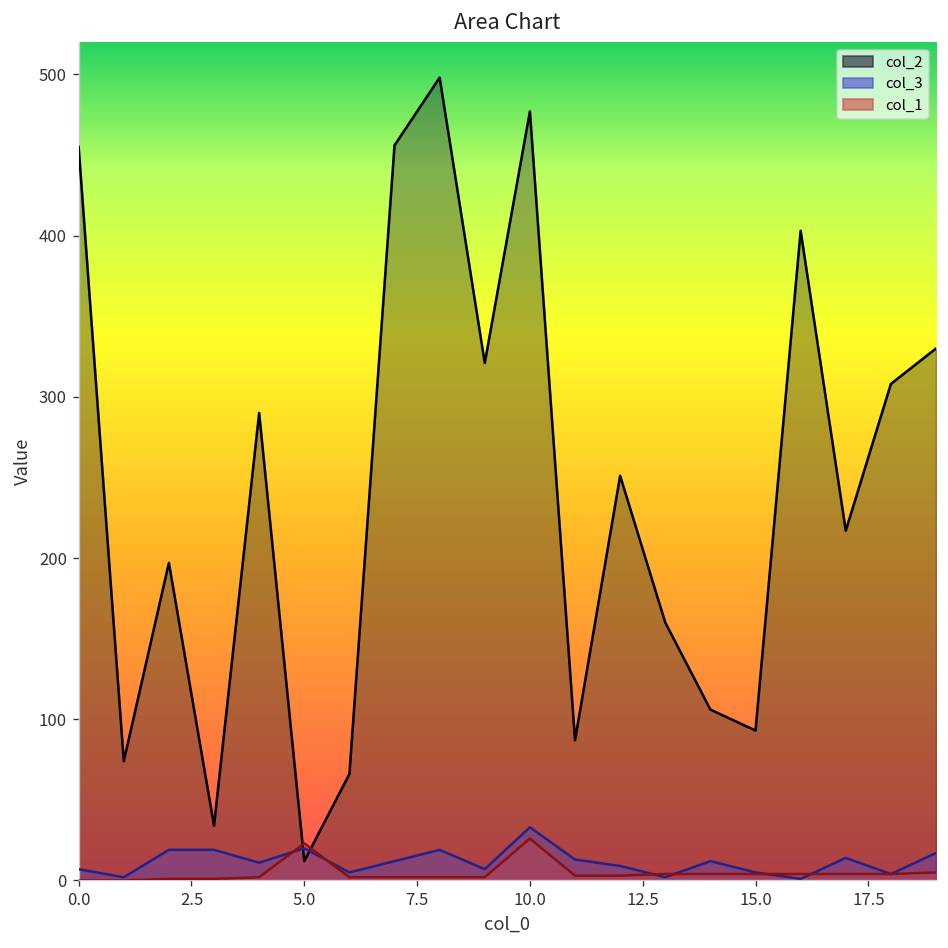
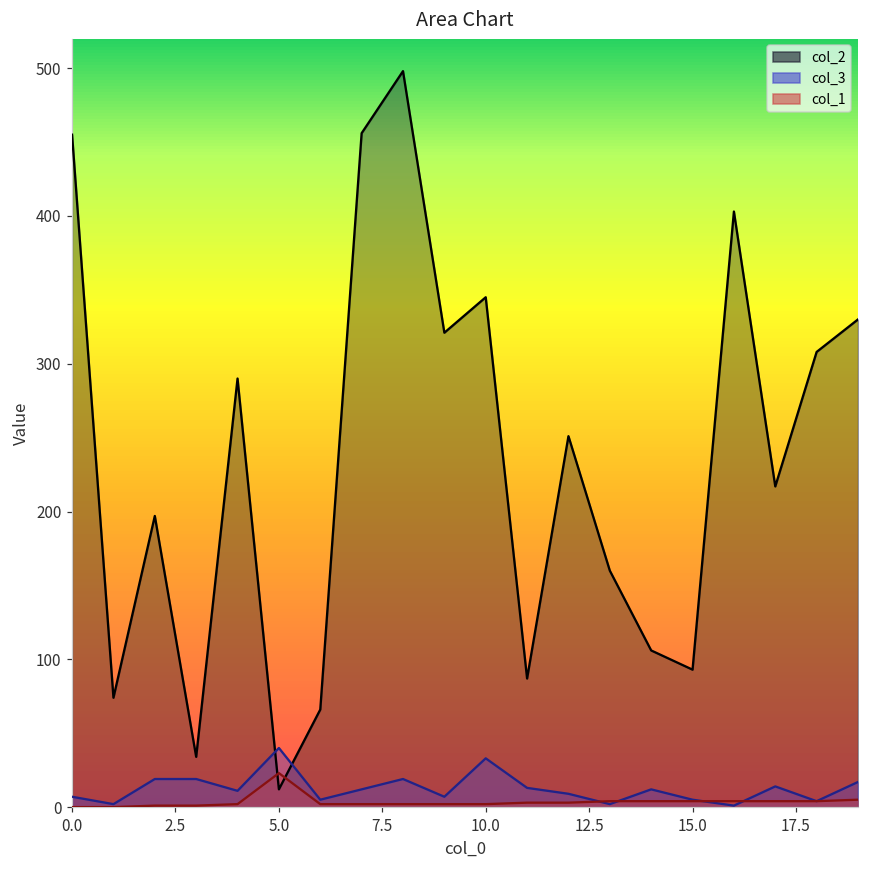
col_3, 5.0: 20 -> 40
col_2, 10.0: 477 -> 345
col_1, 10.0: 26 -> 2
